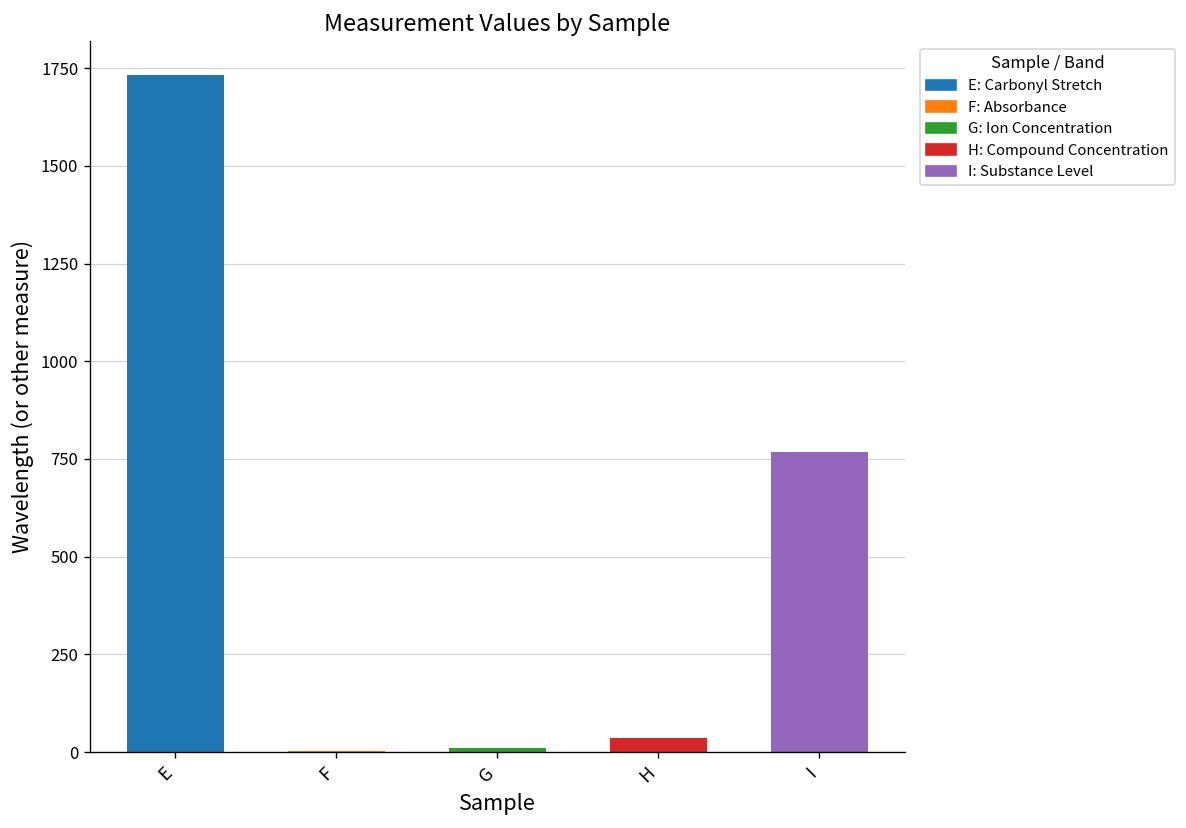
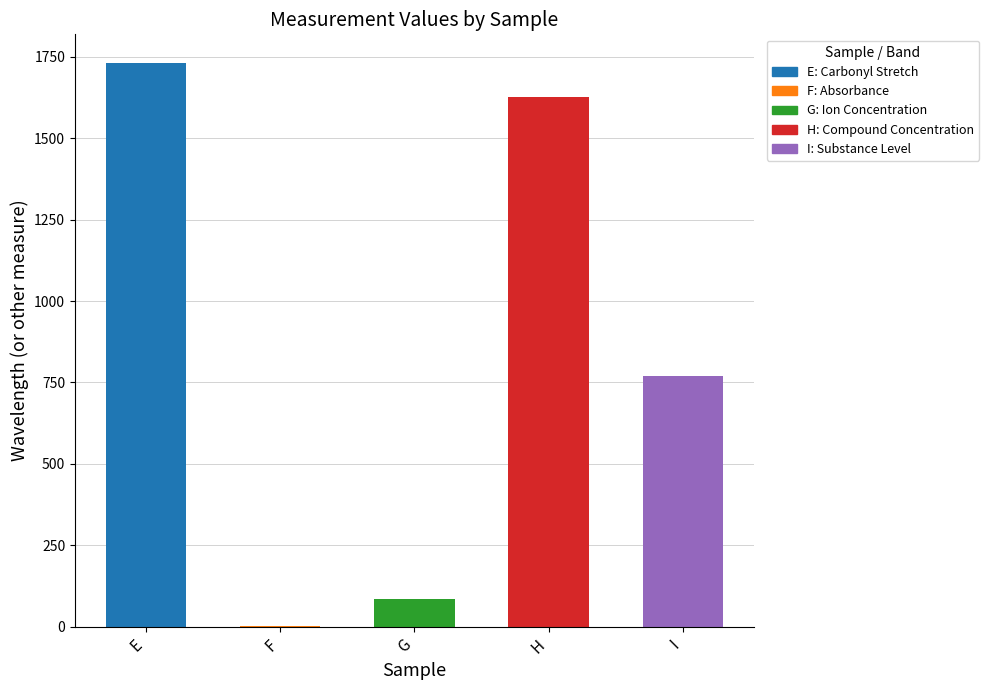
G: 10 -> 90
H: 40 -> 1630
